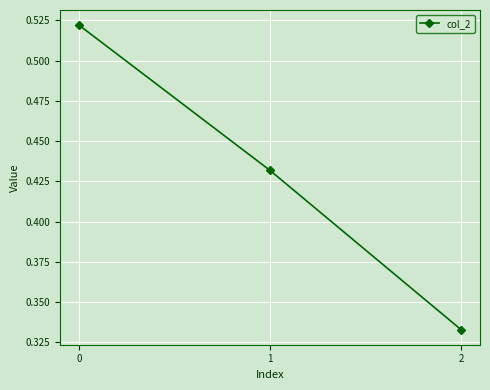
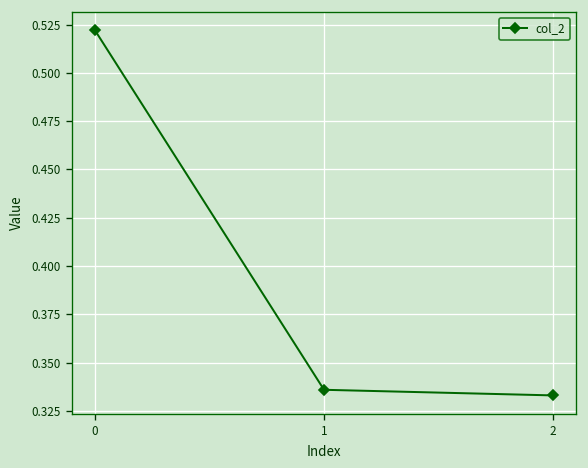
1: 0.432 -> 0.336
